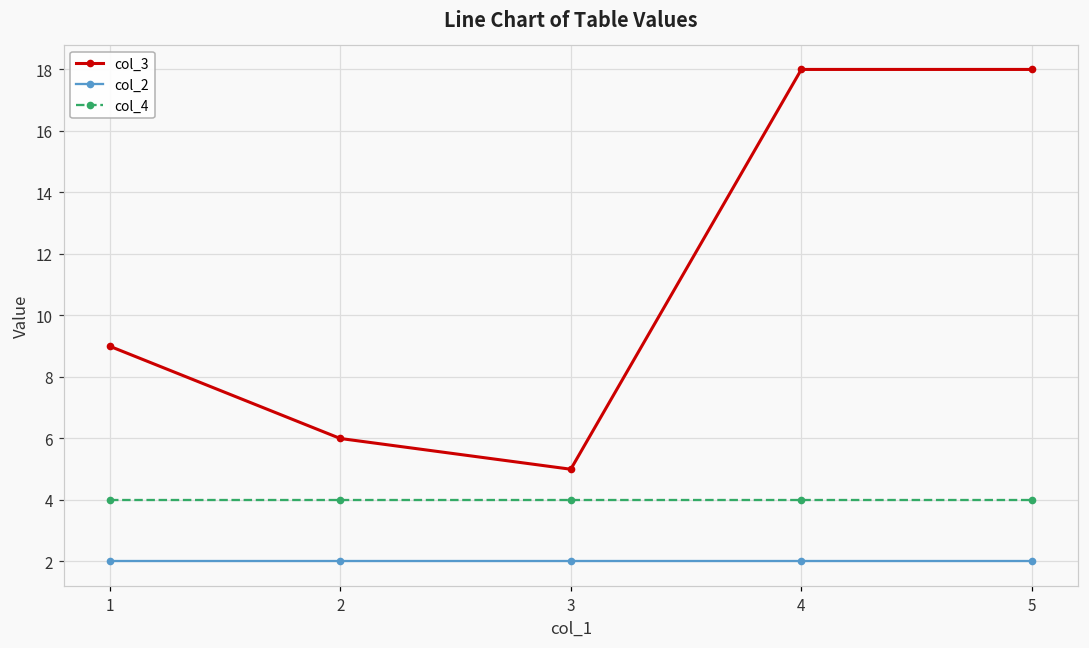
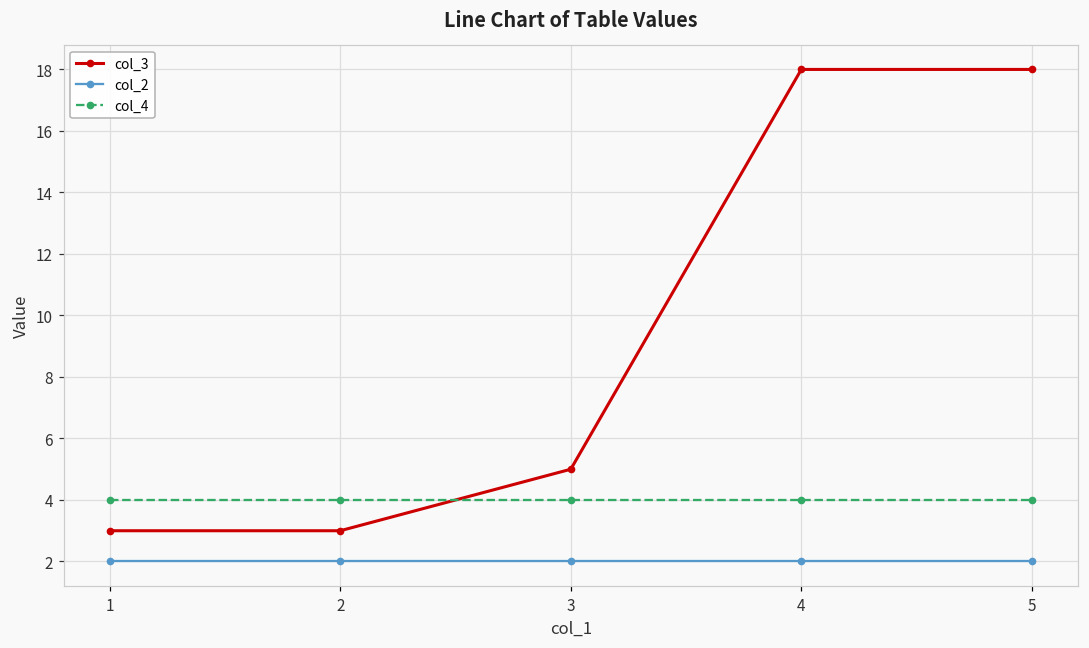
col_3, 1: 9 -> 3
col_3, 2: 6 -> 3
